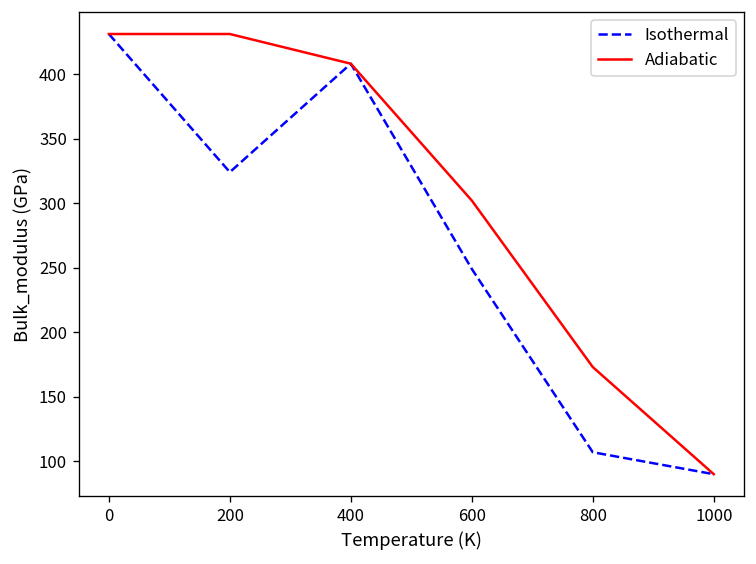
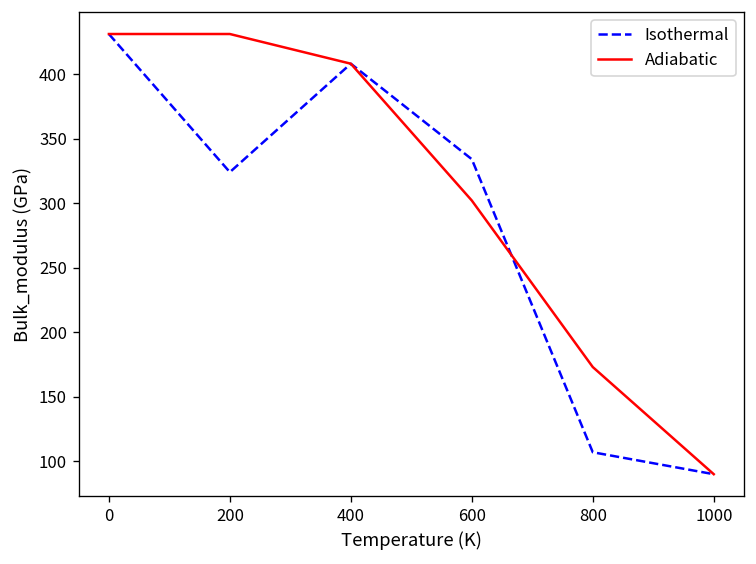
Isothermal, 600: 249 -> 334
